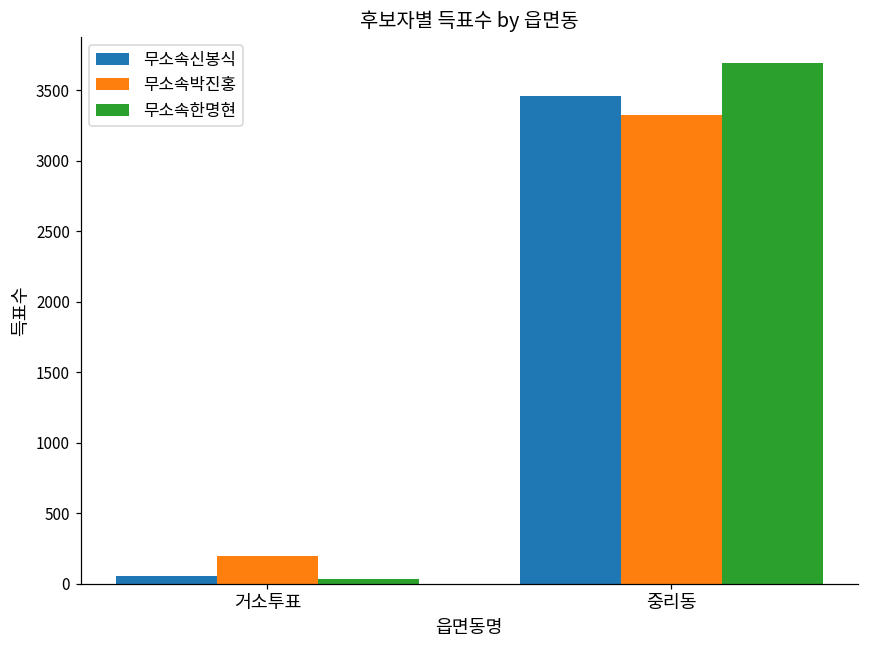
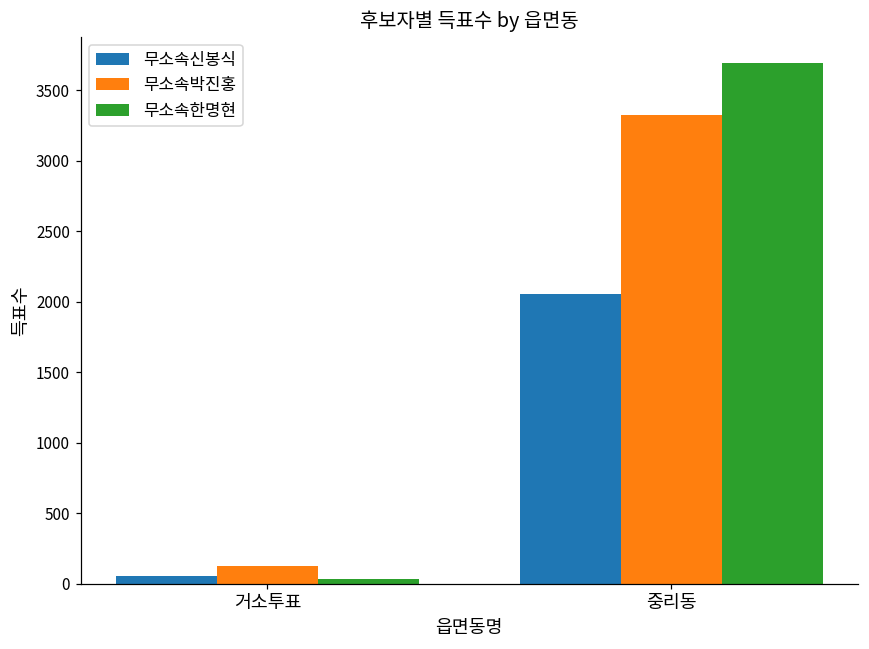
무소속박진홍, 거소투표: 200 -> 130
무소속신봉식, 중리동: 3460 -> 2050
